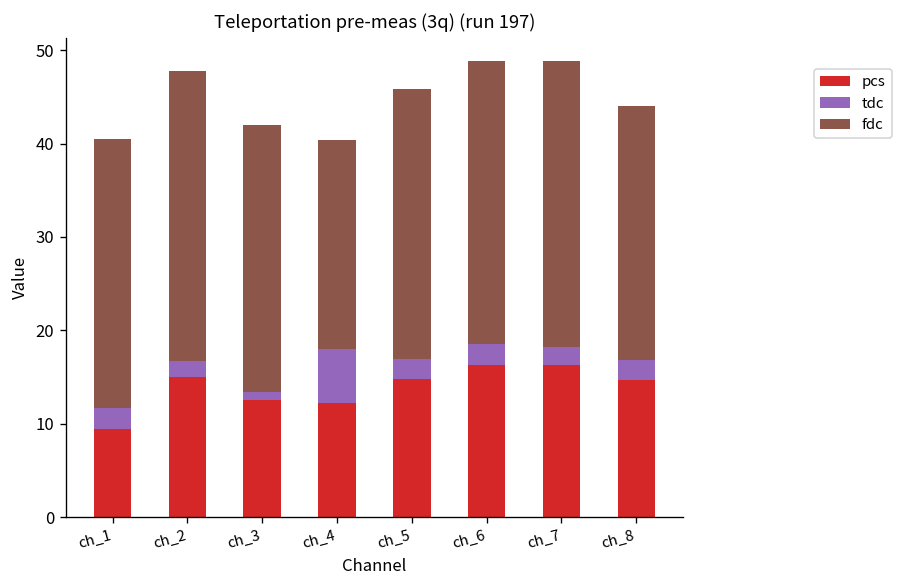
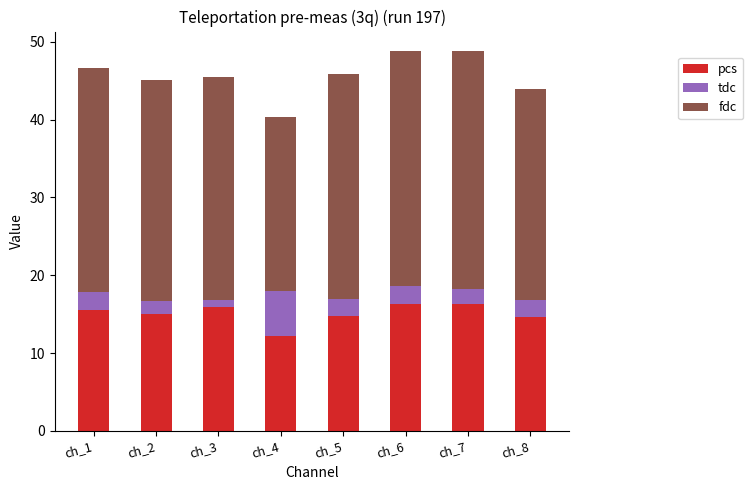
pcs, ch_1: 9 -> 16
fdc, ch_2: 31 -> 28
pcs, ch_3: 13 -> 16
